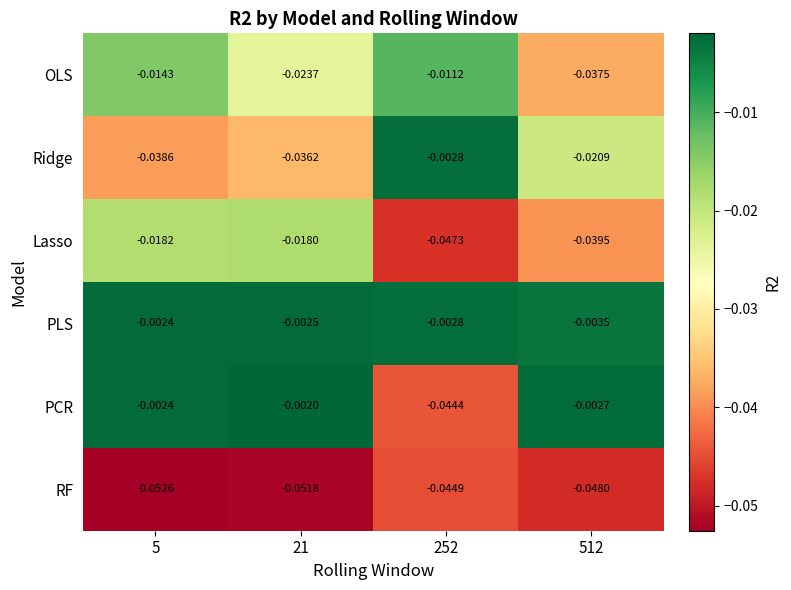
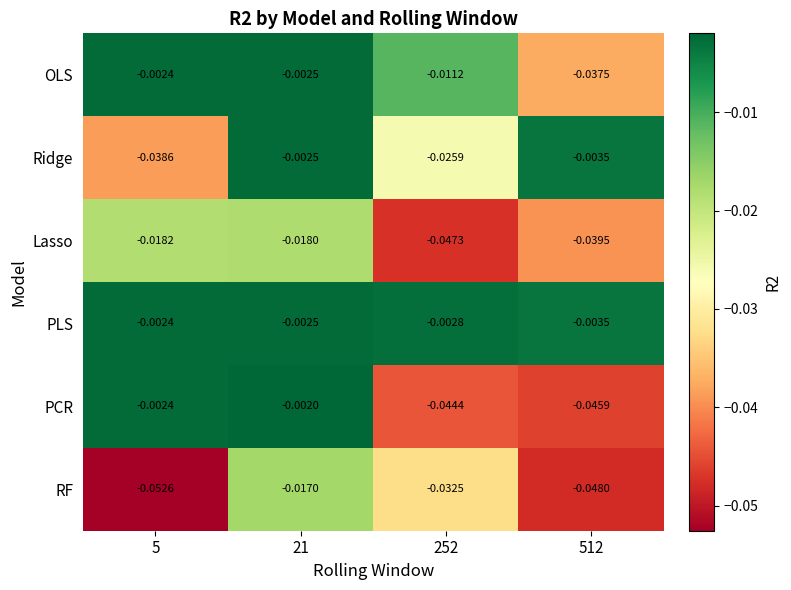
OLS, 5: -0.0143 -> -0.0024
OLS, 21: -0.0237 -> -0.0025
Ridge, 21: -0.0362 -> -0.0025
Ridge, 252: -0.0028 -> -0.0259
Ridge, 512: -0.0209 -> -0.0035
PCR, 512: -0.0027 -> -0.0459
RF, 21: -0.0518 -> -0.0170
RF, 252: -0.0449 -> -0.0325
